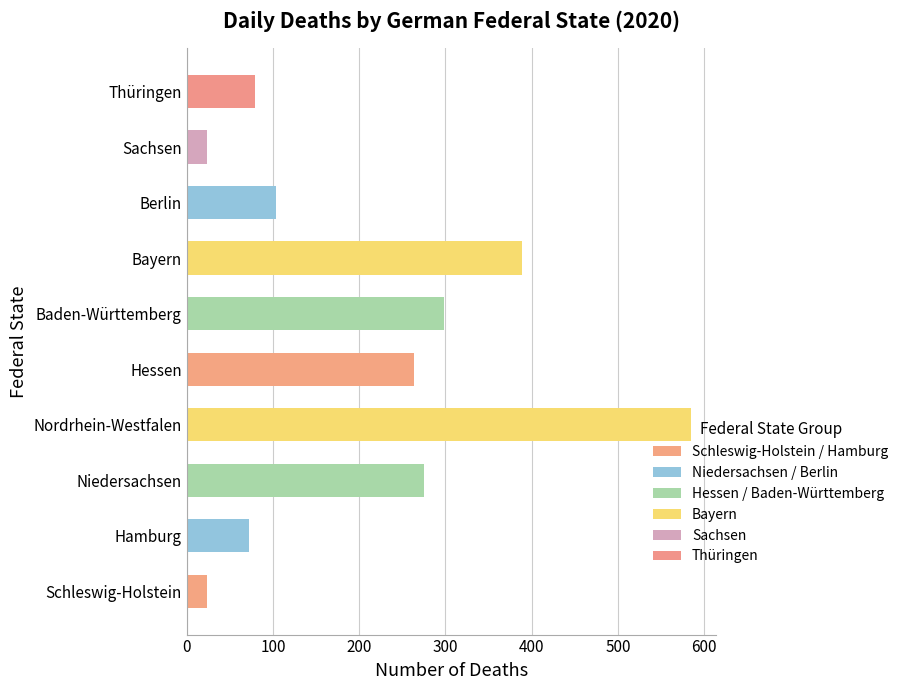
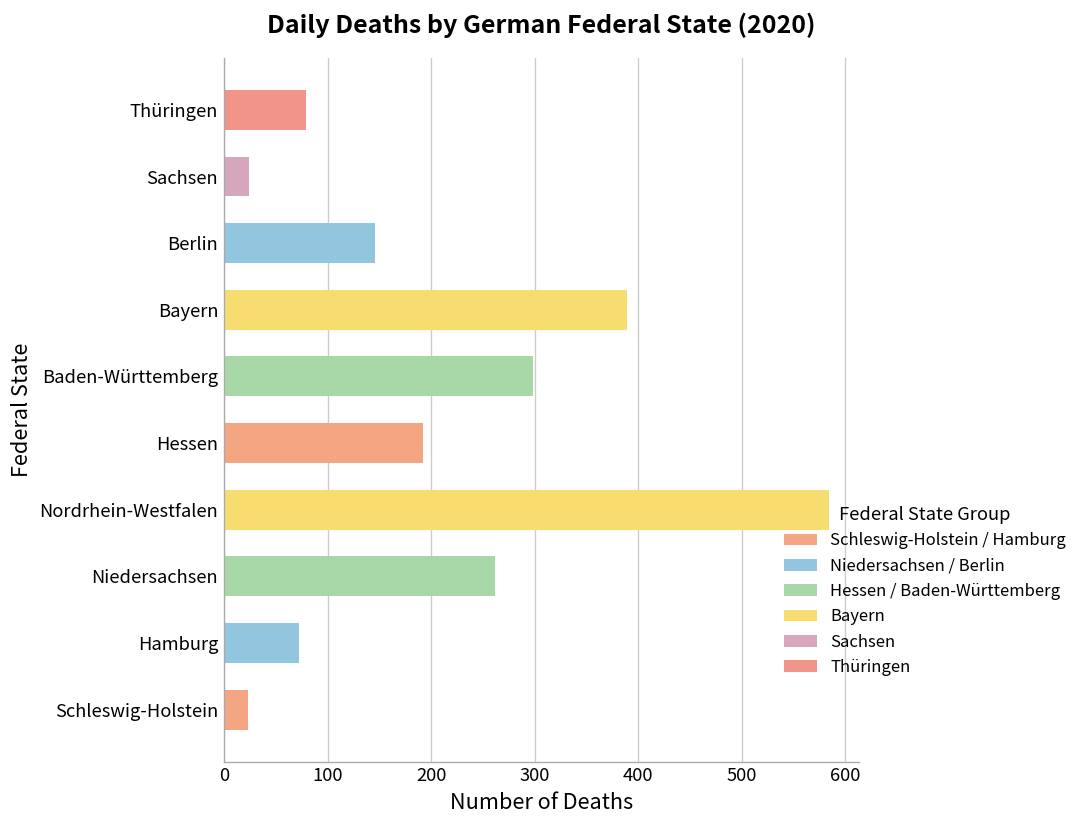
Berlin: 100 -> 150
Hessen: 260 -> 190
Niedersachsen: 280 -> 260
